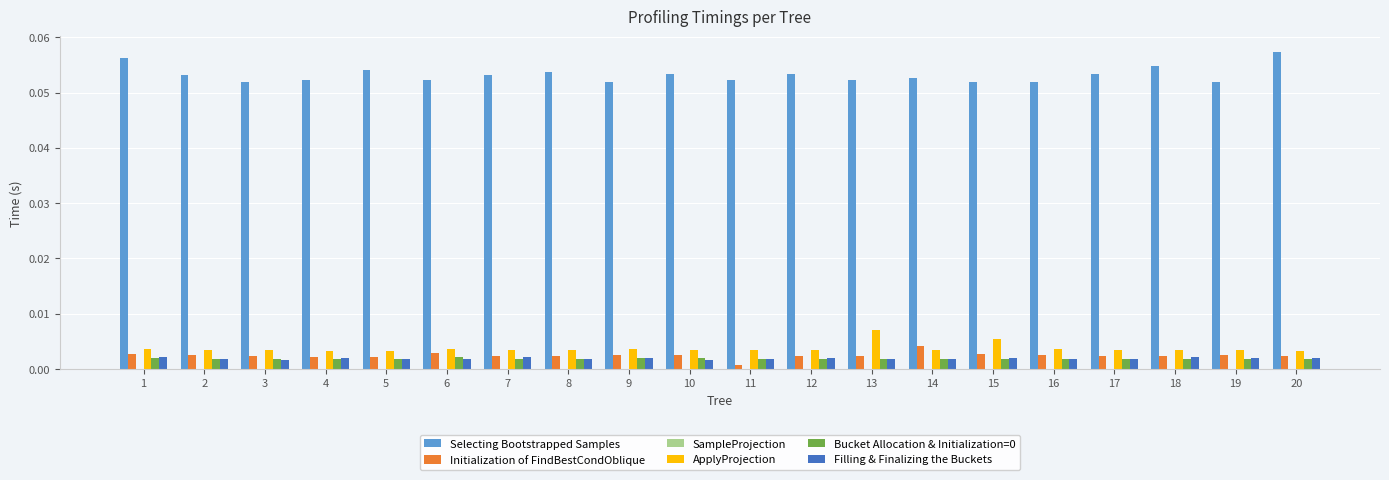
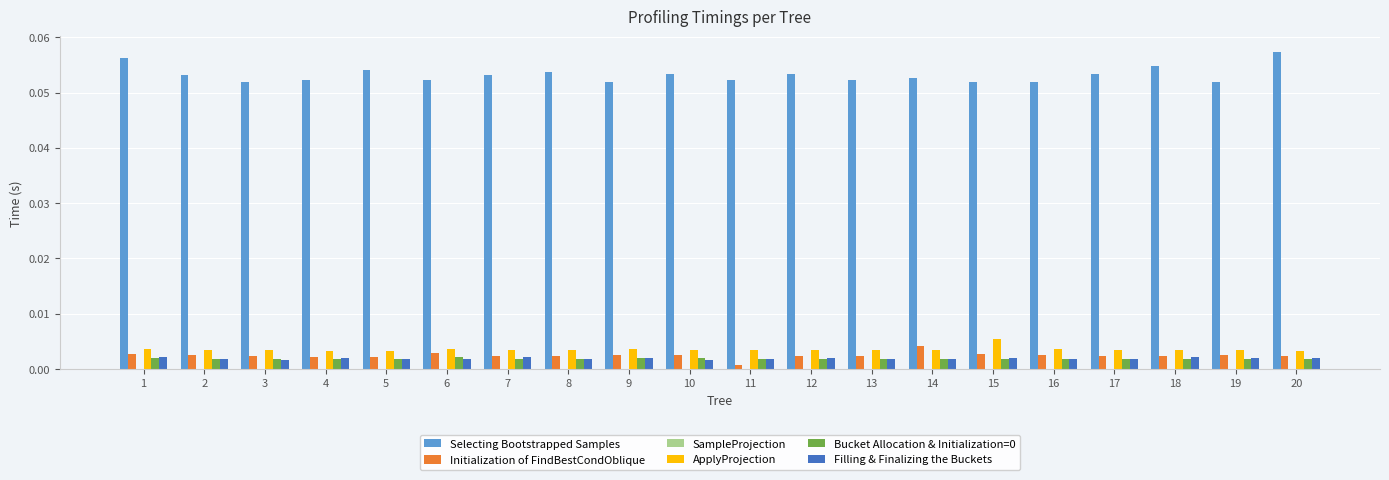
ApplyProjection, 13: 0.007 -> 0.003
